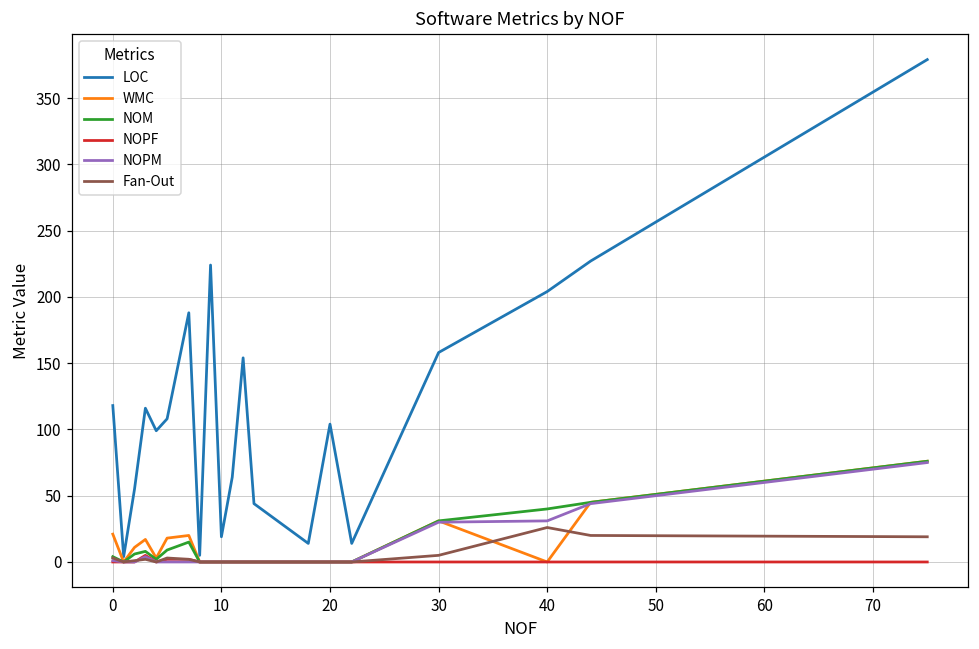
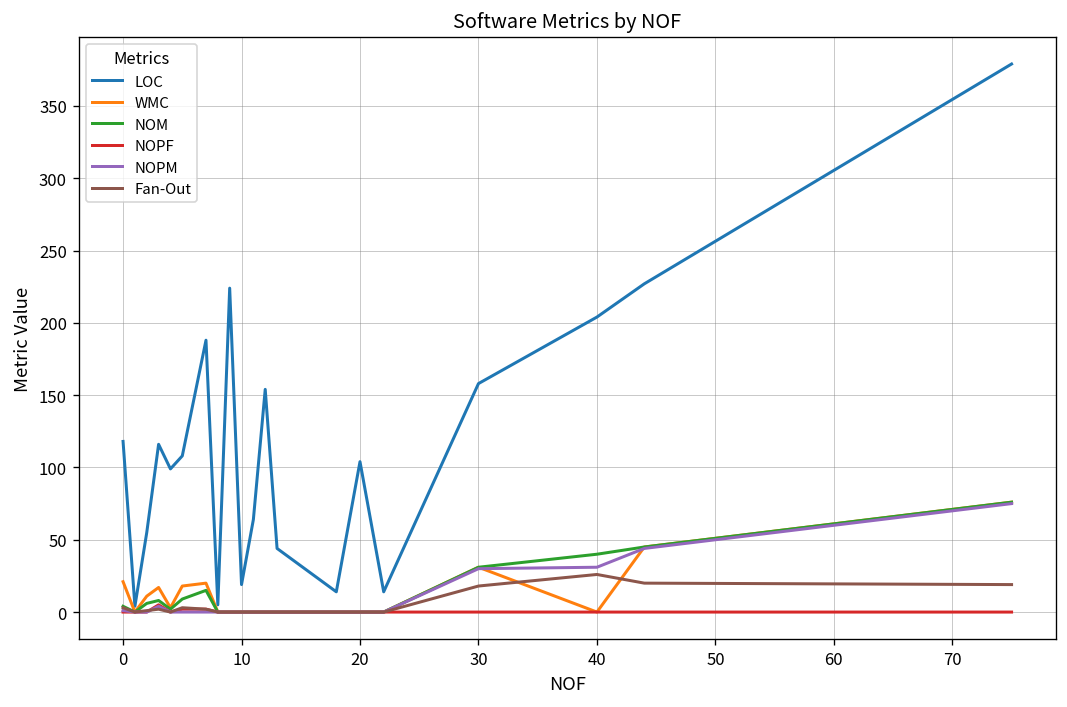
Fan-Out, 30: 5 -> 18
